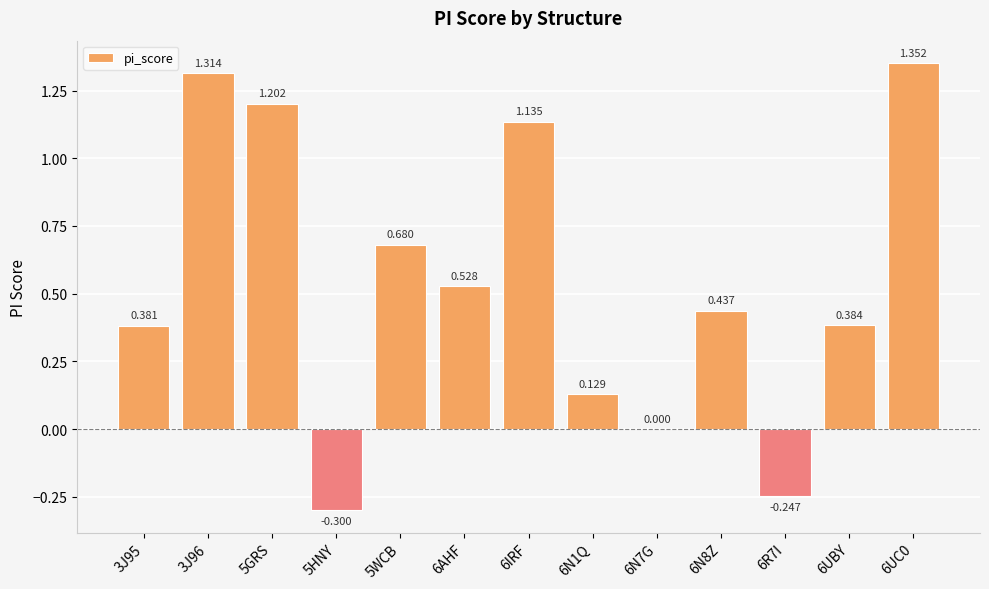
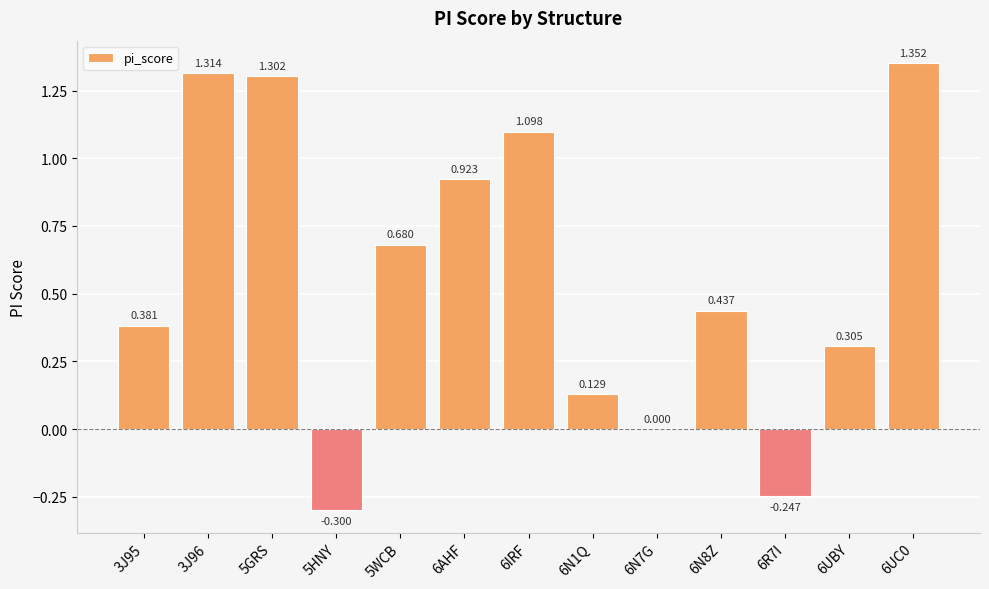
5GRS: 1.202 -> 1.302
6AHF: 0.528 -> 0.923
6IRF: 1.135 -> 1.098
6UBY: 0.384 -> 0.305
